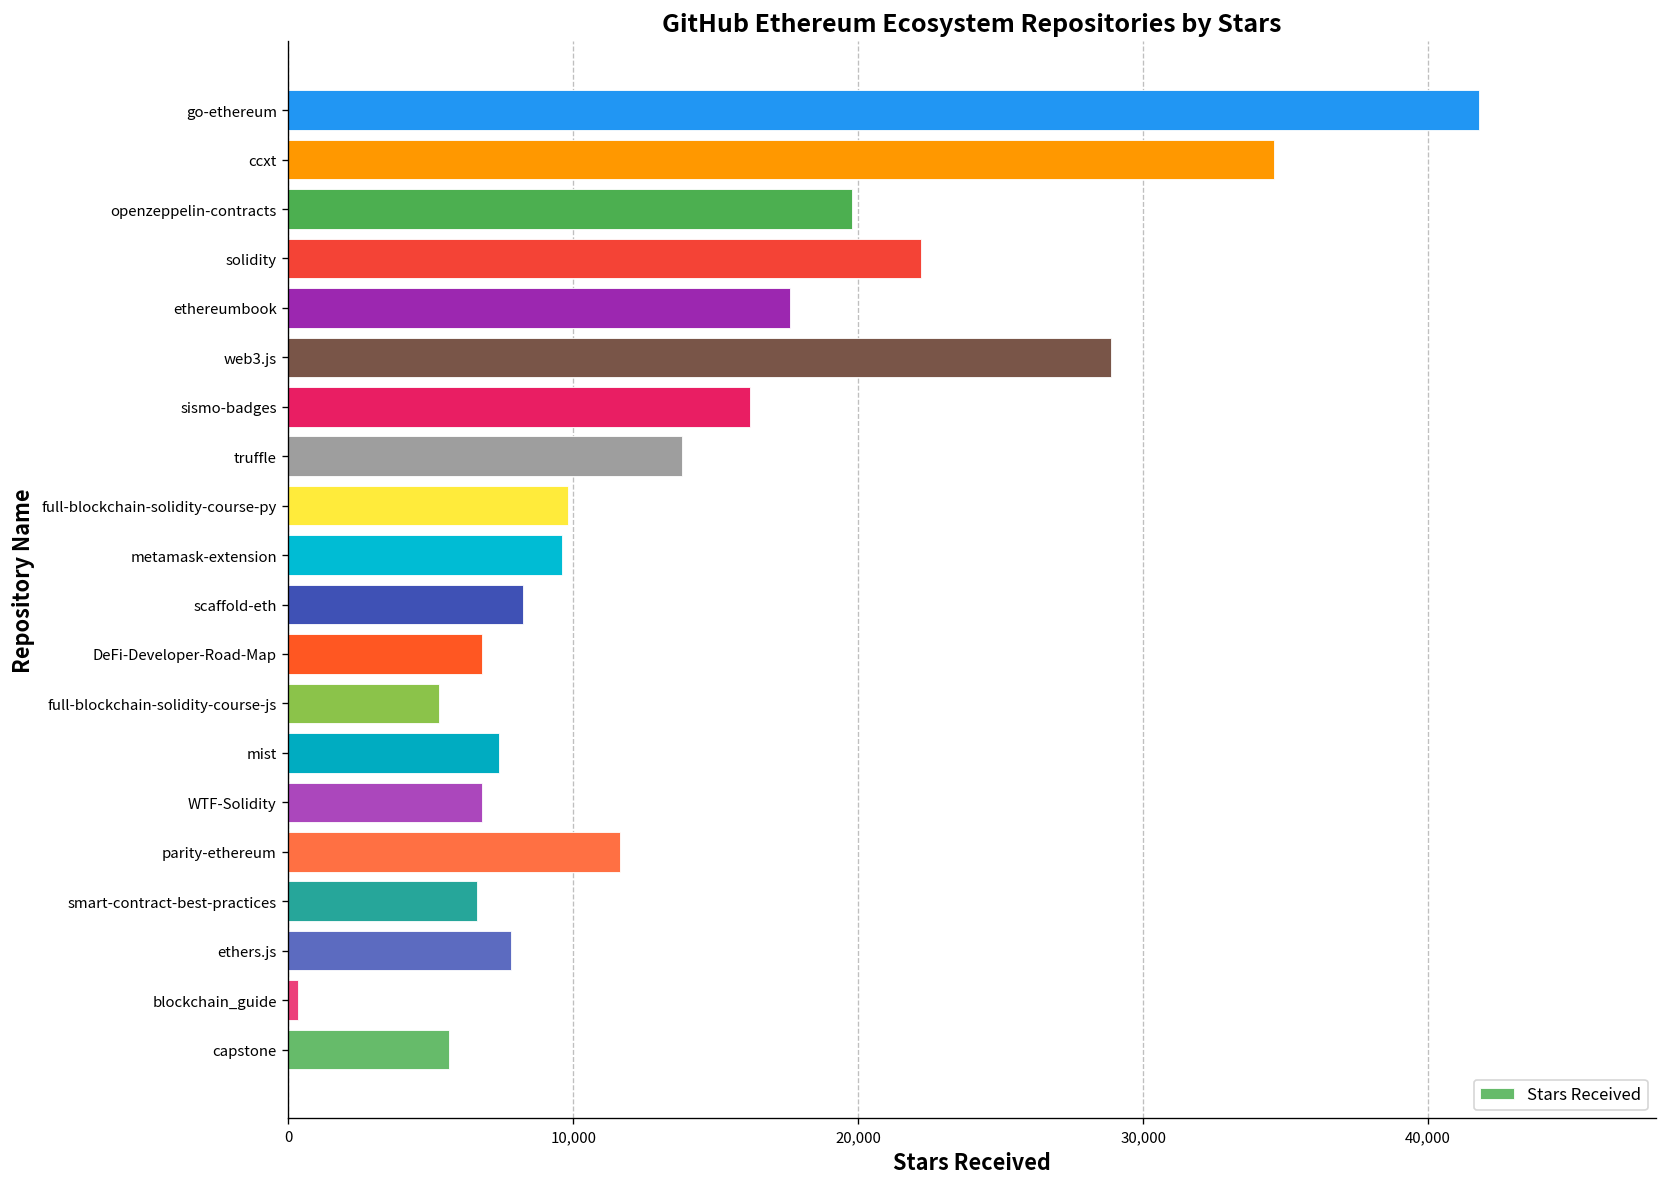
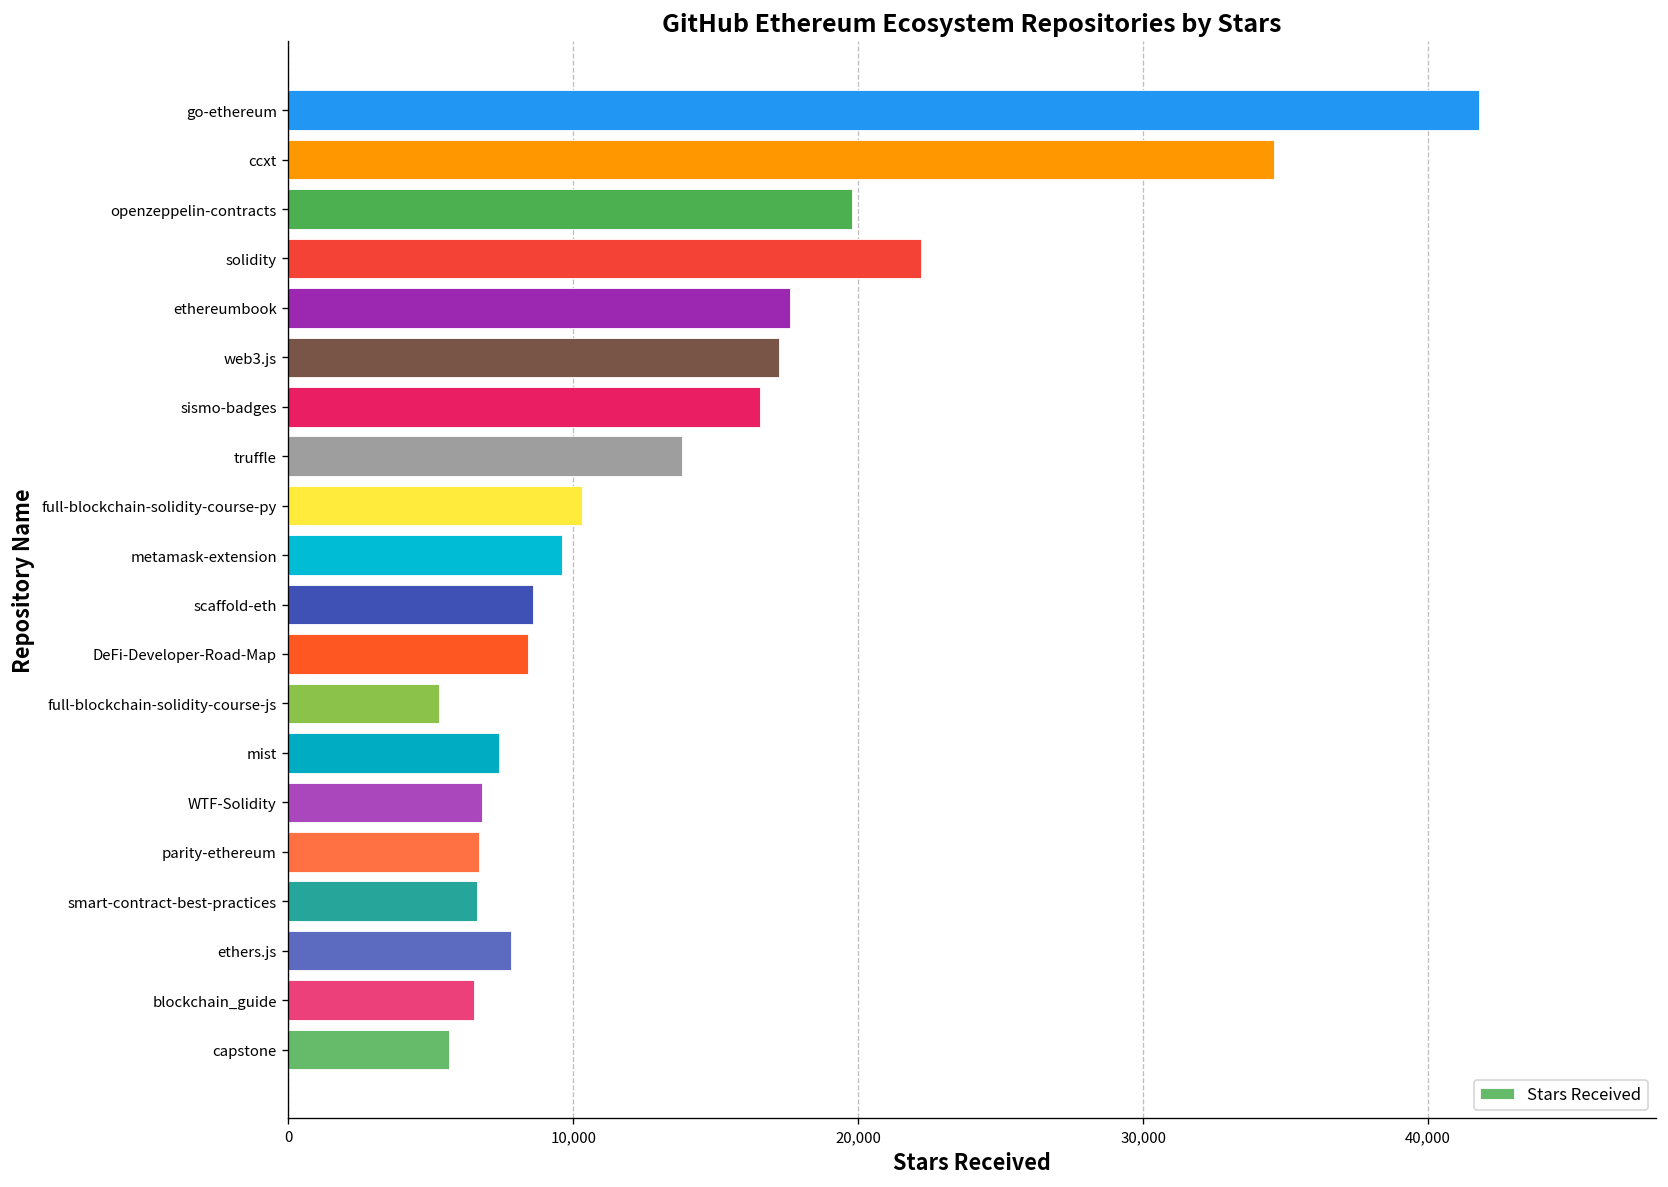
web3.js: 28,900 -> 17,200
sismo-badges: 16,200 -> 16,500
full-blockchain-solidity-course-py: 9,800 -> 10,300
scaffold-eth: 8,200 -> 8,600
DeFi-Developer-Road-Map: 6,800 -> 8,400
parity-ethereum: 11,600 -> 6,700
blockchain_guide: 300 -> 6,500
